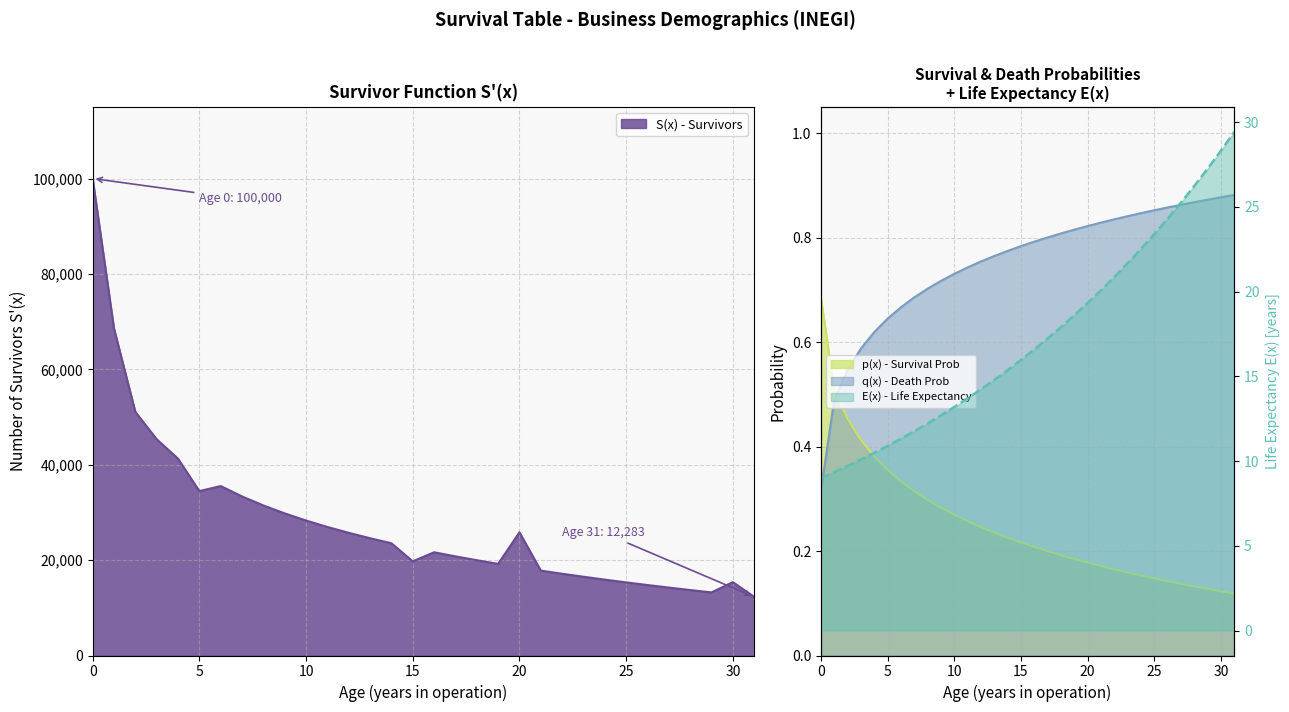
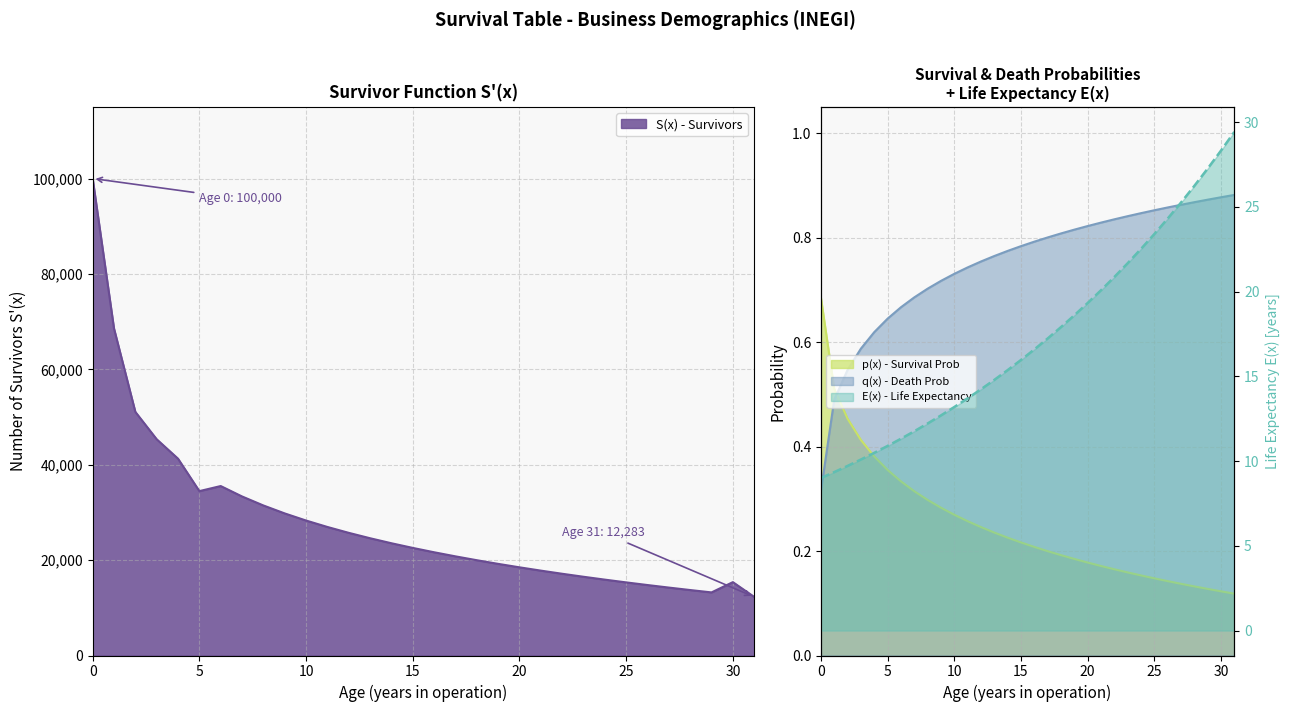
Survivor Function S'(x), 15: 20,000 -> 23,000
Survivor Function S'(x), 20: 26,000 -> 18,000
